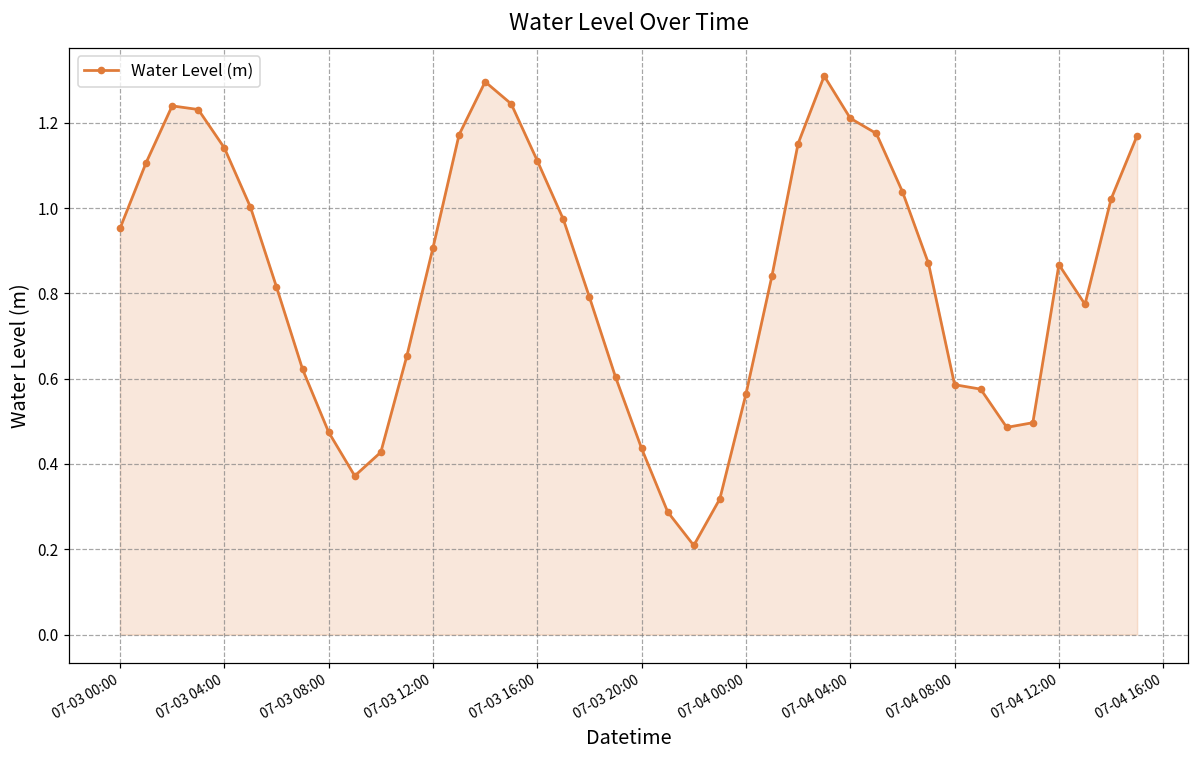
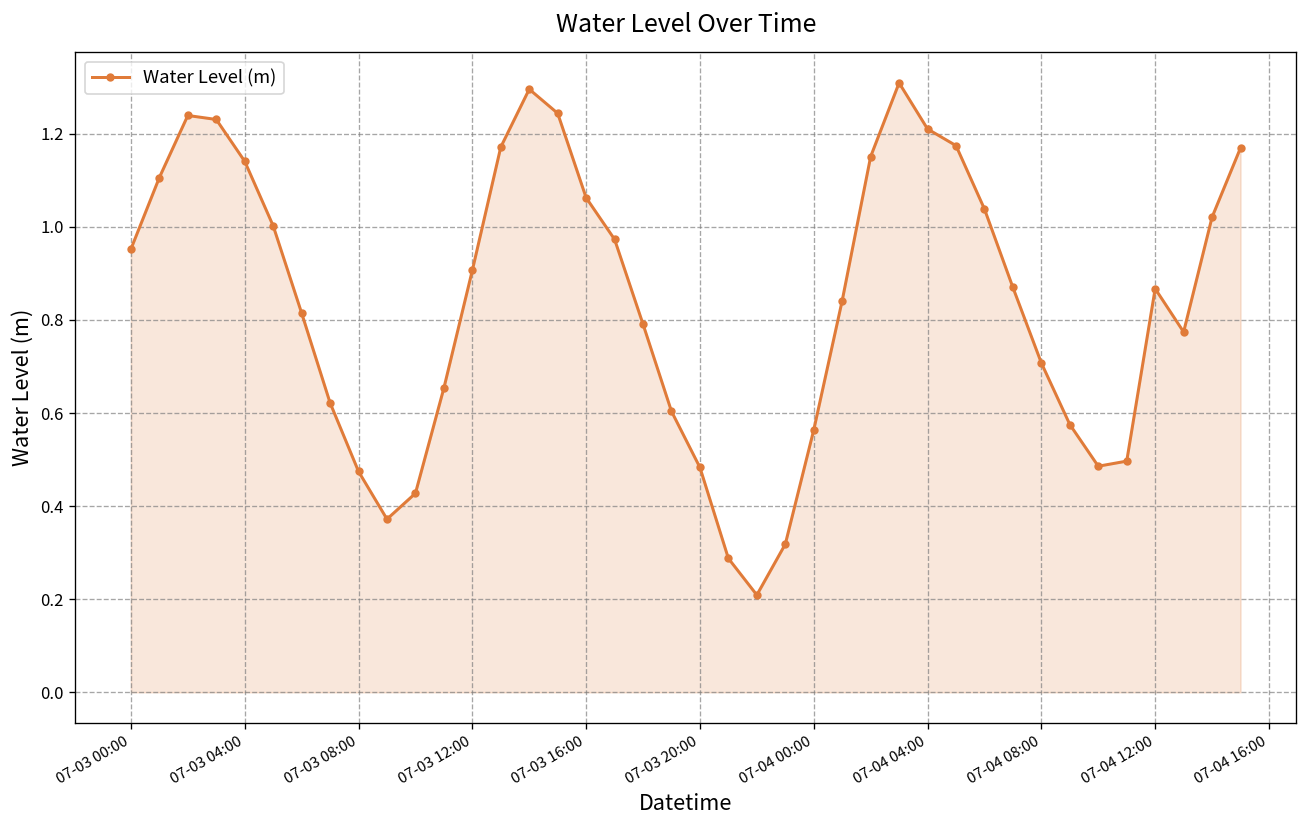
07-03 16:00: 1.11 -> 1.06
07-03 20:00: 0.44 -> 0.48
07-04 08:00: 0.59 -> 0.71
